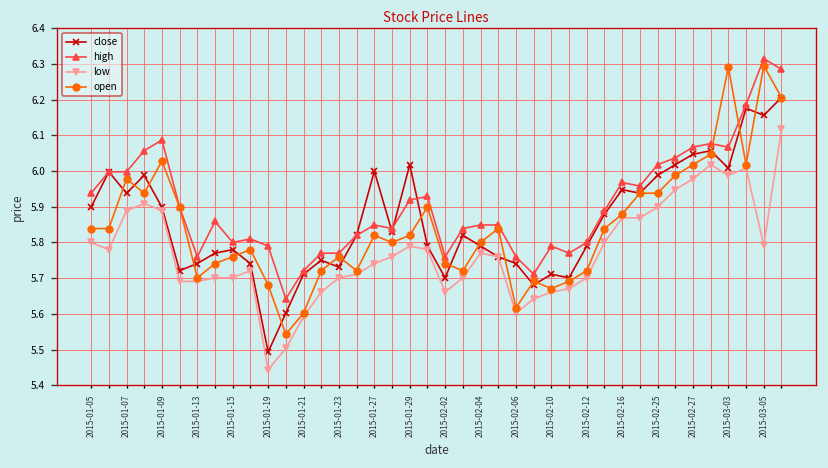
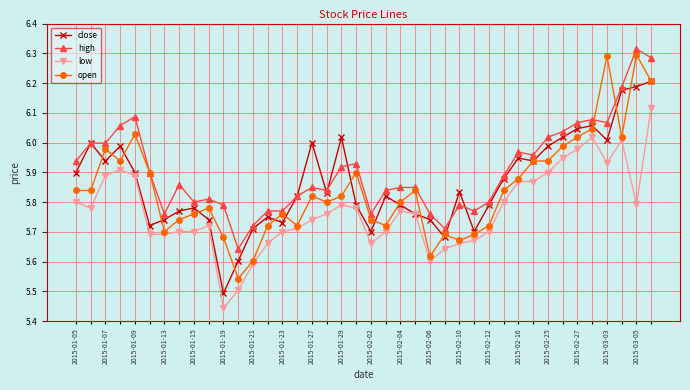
close, 2015-02-10: 5.71 -> 5.84
low, 2015-03-03: 5.99 -> 5.93
close, 2015-03-05: 6.16 -> 6.19
